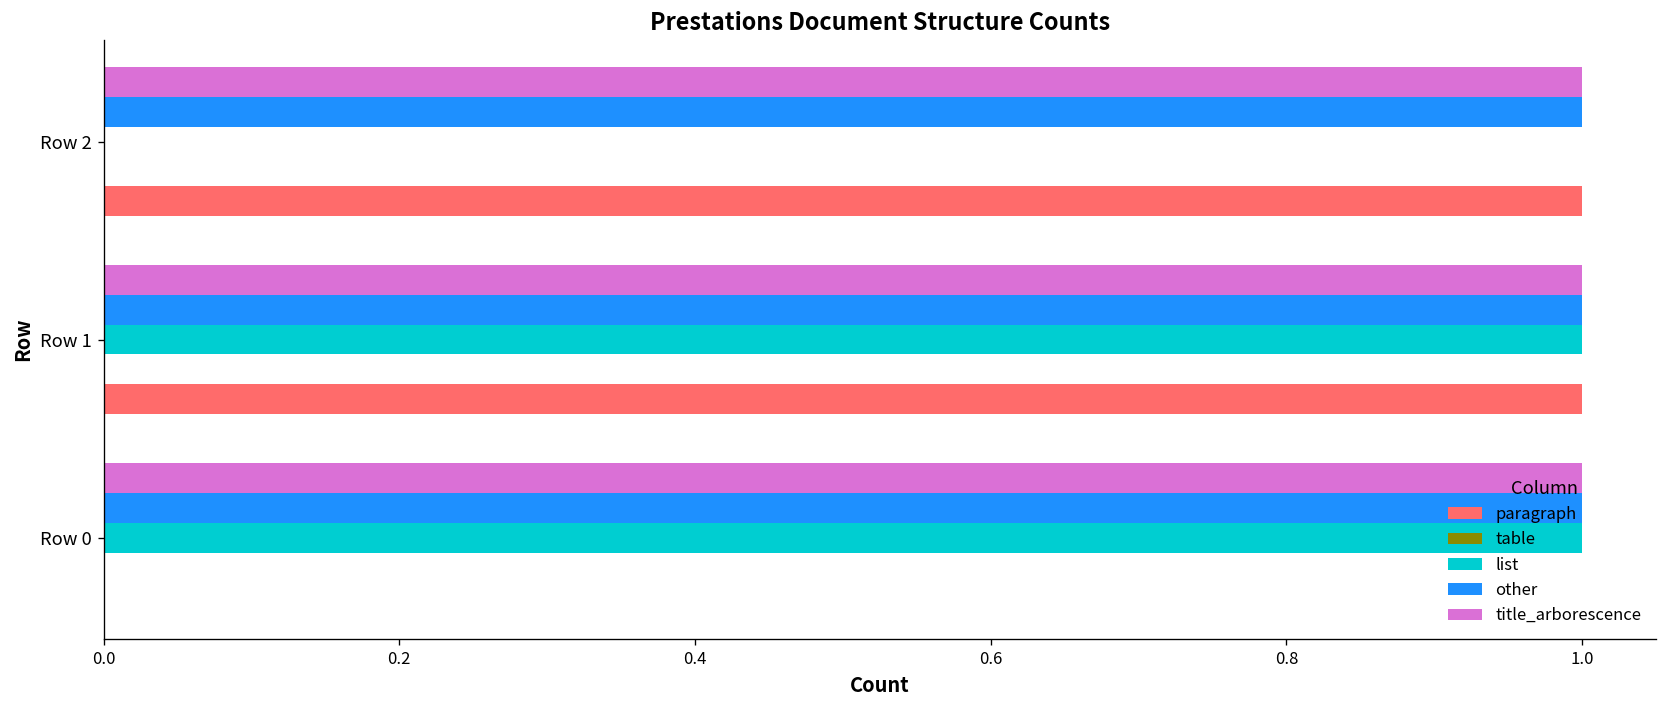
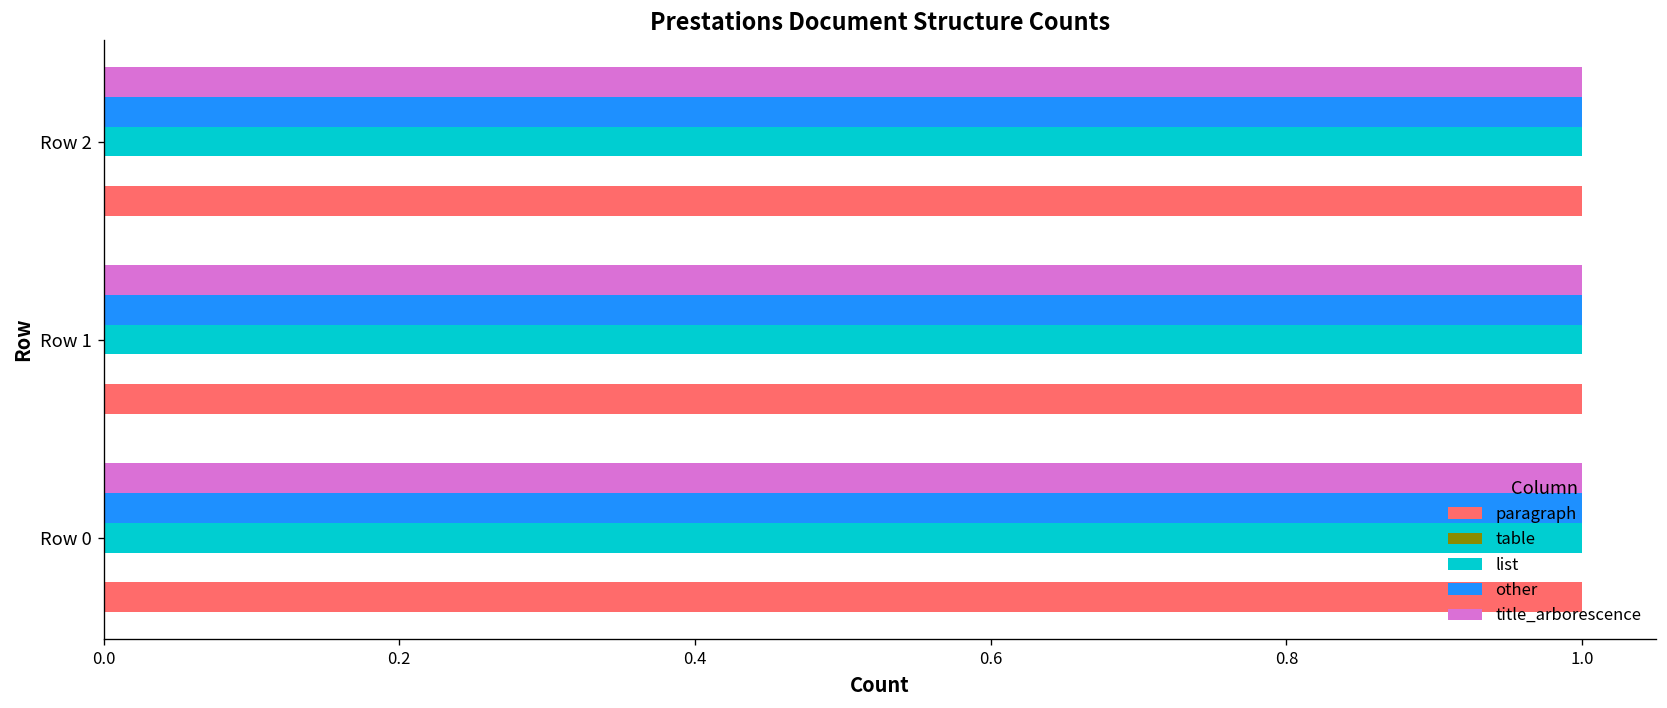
list, Row 2: 0 -> 1
paragraph, Row 0: 0 -> 1
